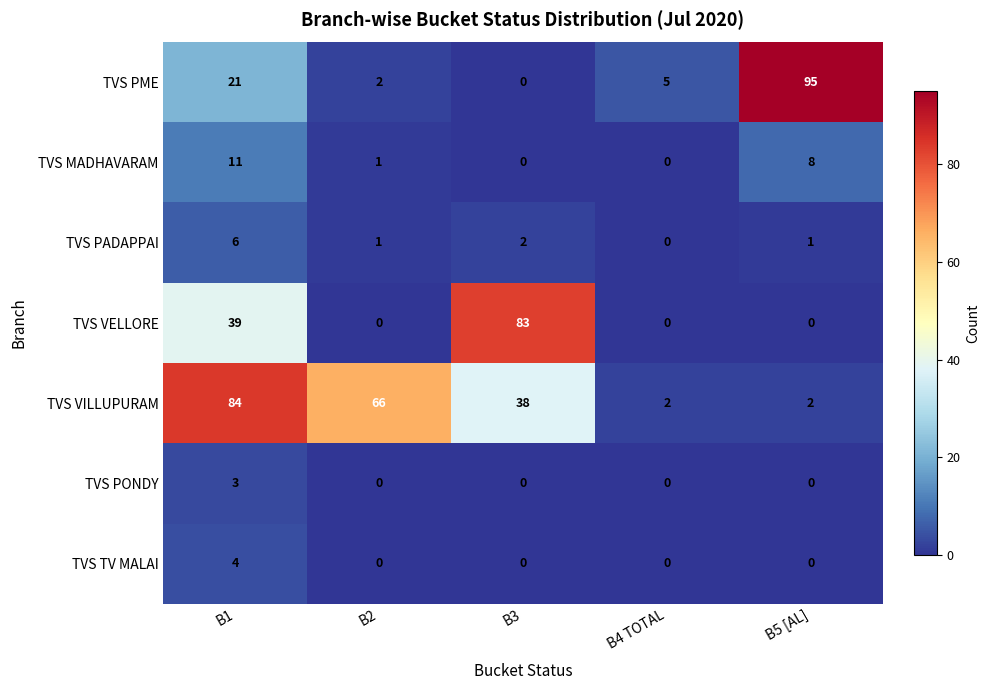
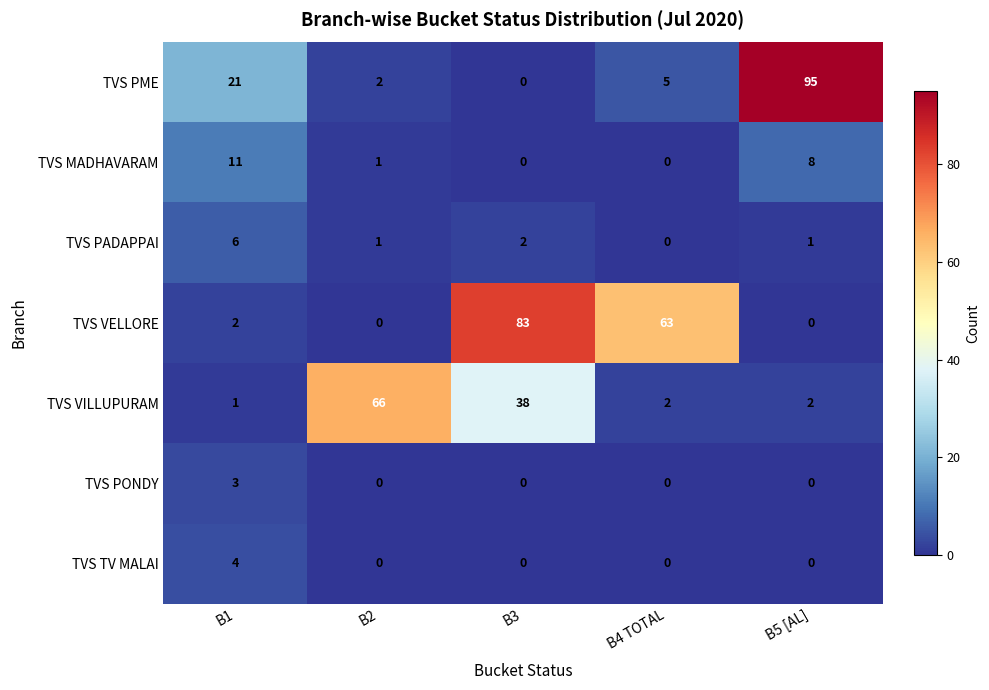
TVS VELLORE, B1: 39 -> 2
TVS VELLORE, B4 TOTAL: 0 -> 63
TVS VILLUPURAM, B1: 84 -> 1
